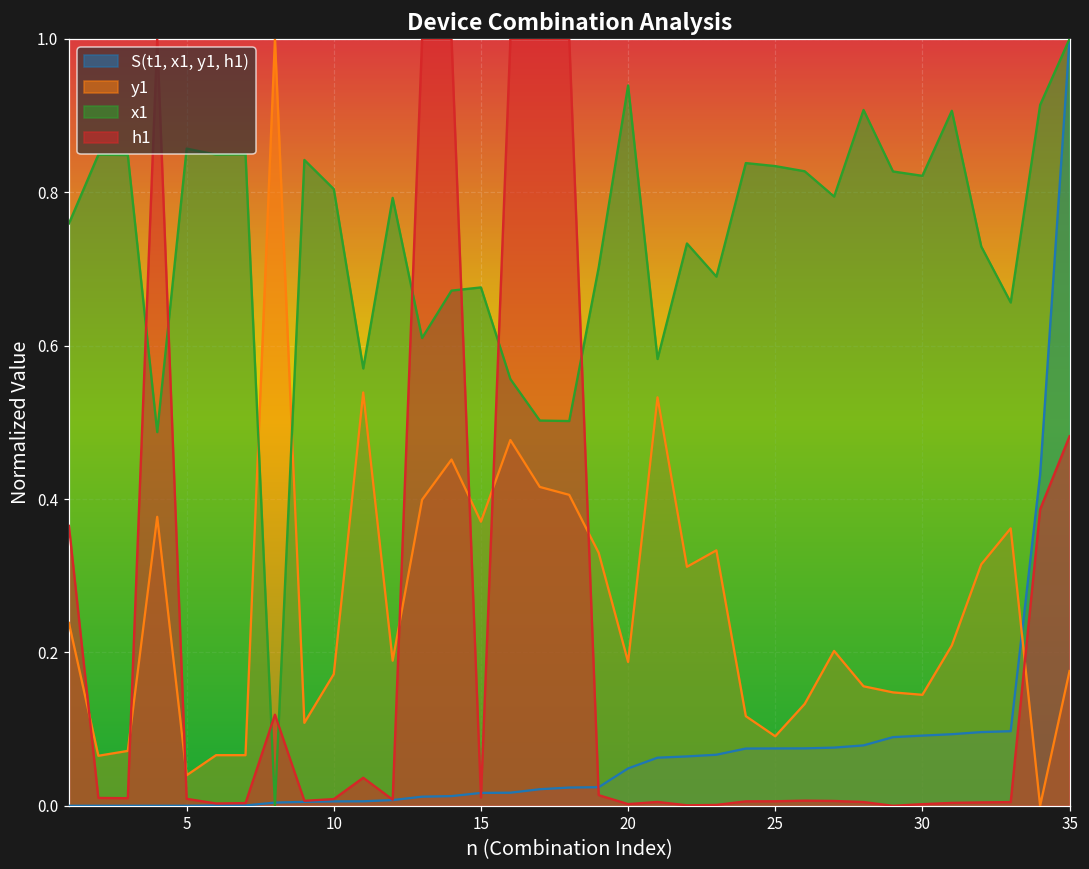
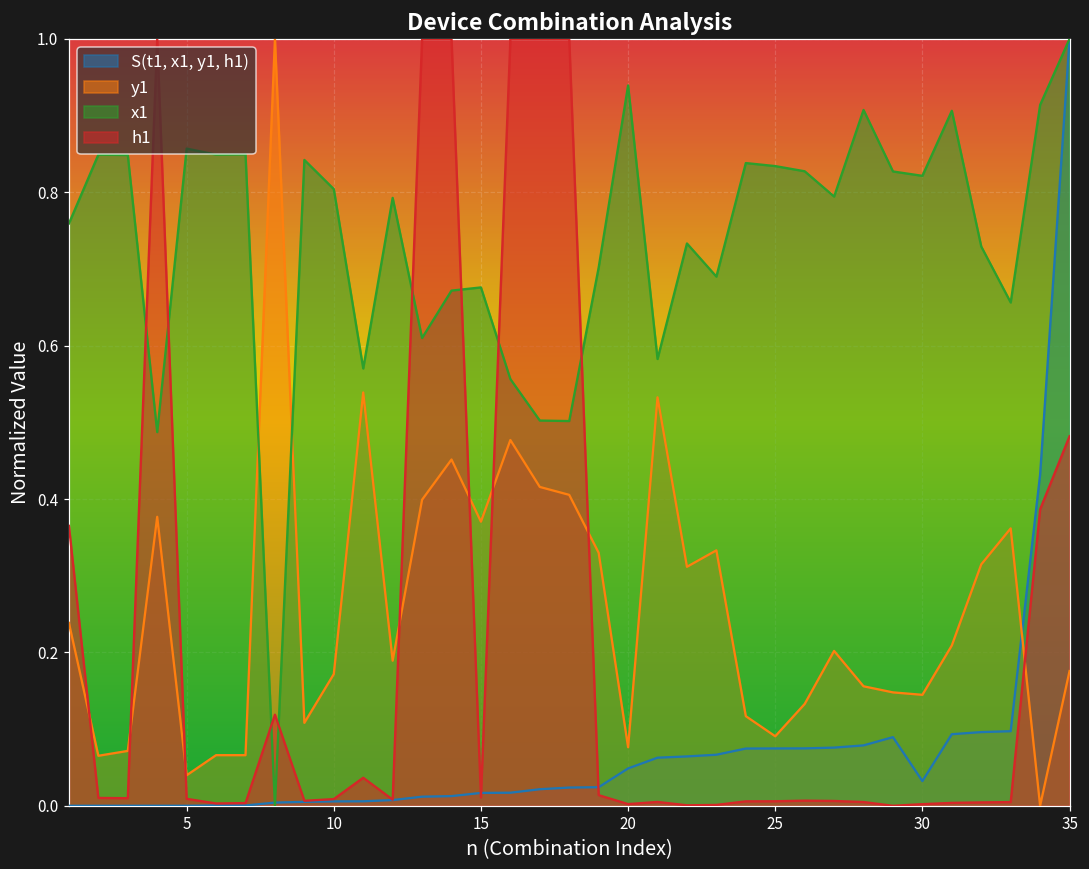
y1, 20: 0.19 -> 0.08
S(t1, x1, y1, h1), 30: 0.09 -> 0.03
